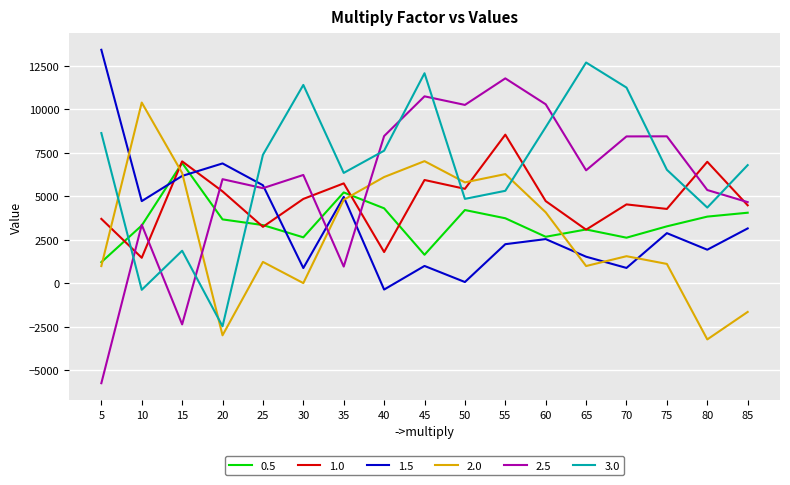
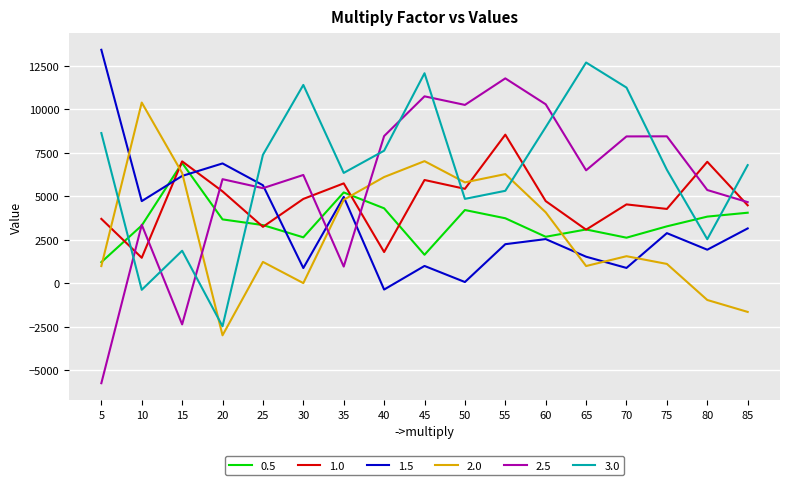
2.0, 80: -3200 -> -1000
3.0, 80: 4400 -> 2500
